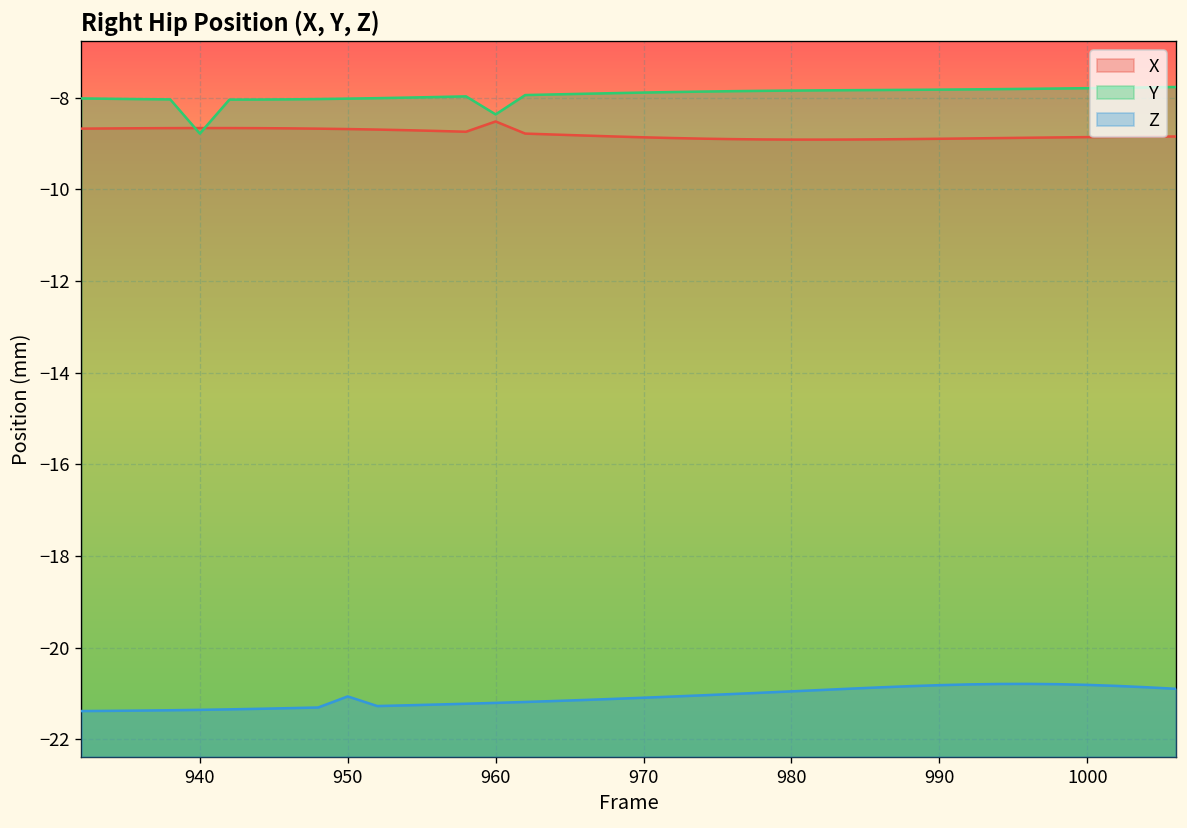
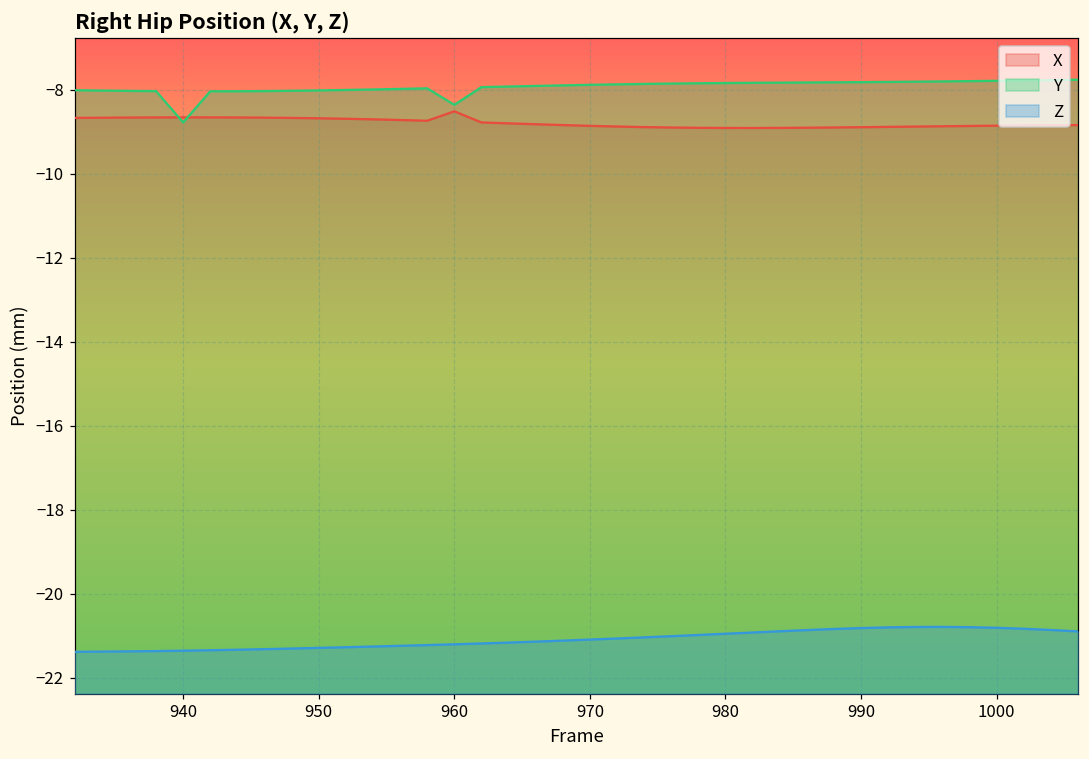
Z, 950: -21.1 -> -21.3
